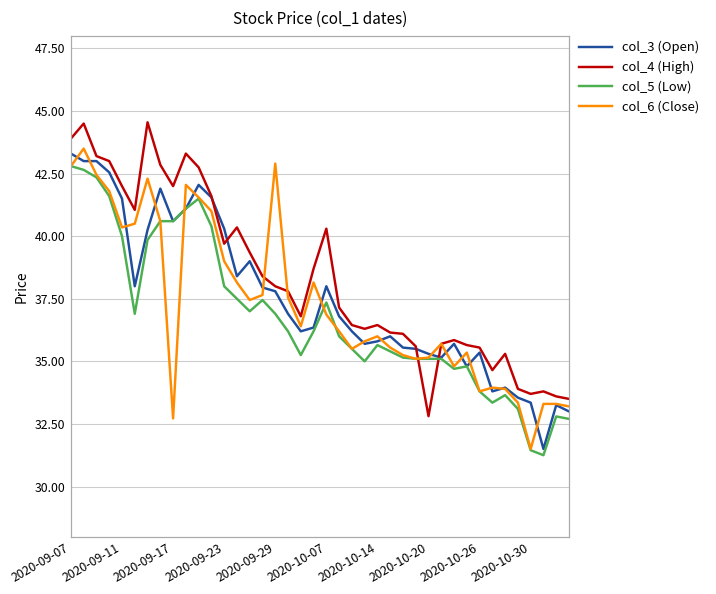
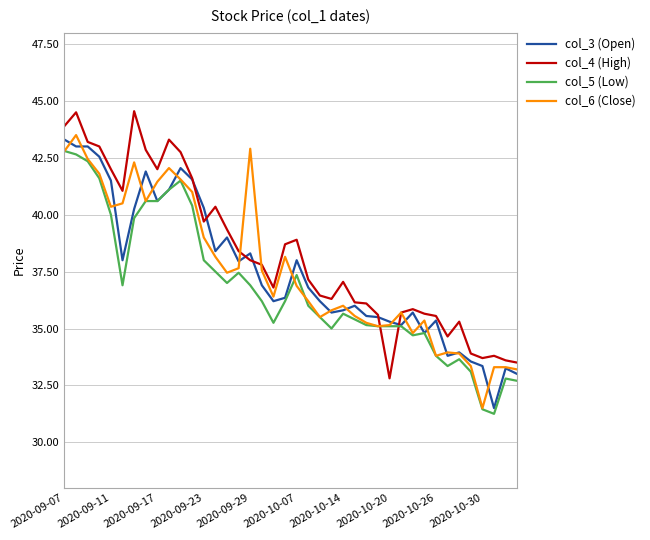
col_6 (Close), 2020-09-17: 32.7 -> 41.5
col_3 (Open), 2020-09-29: 37.8 -> 38.3
col_4 (High), 2020-10-07: 40.3 -> 38.9
col_4 (High), 2020-10-14: 36.5 -> 37.1
